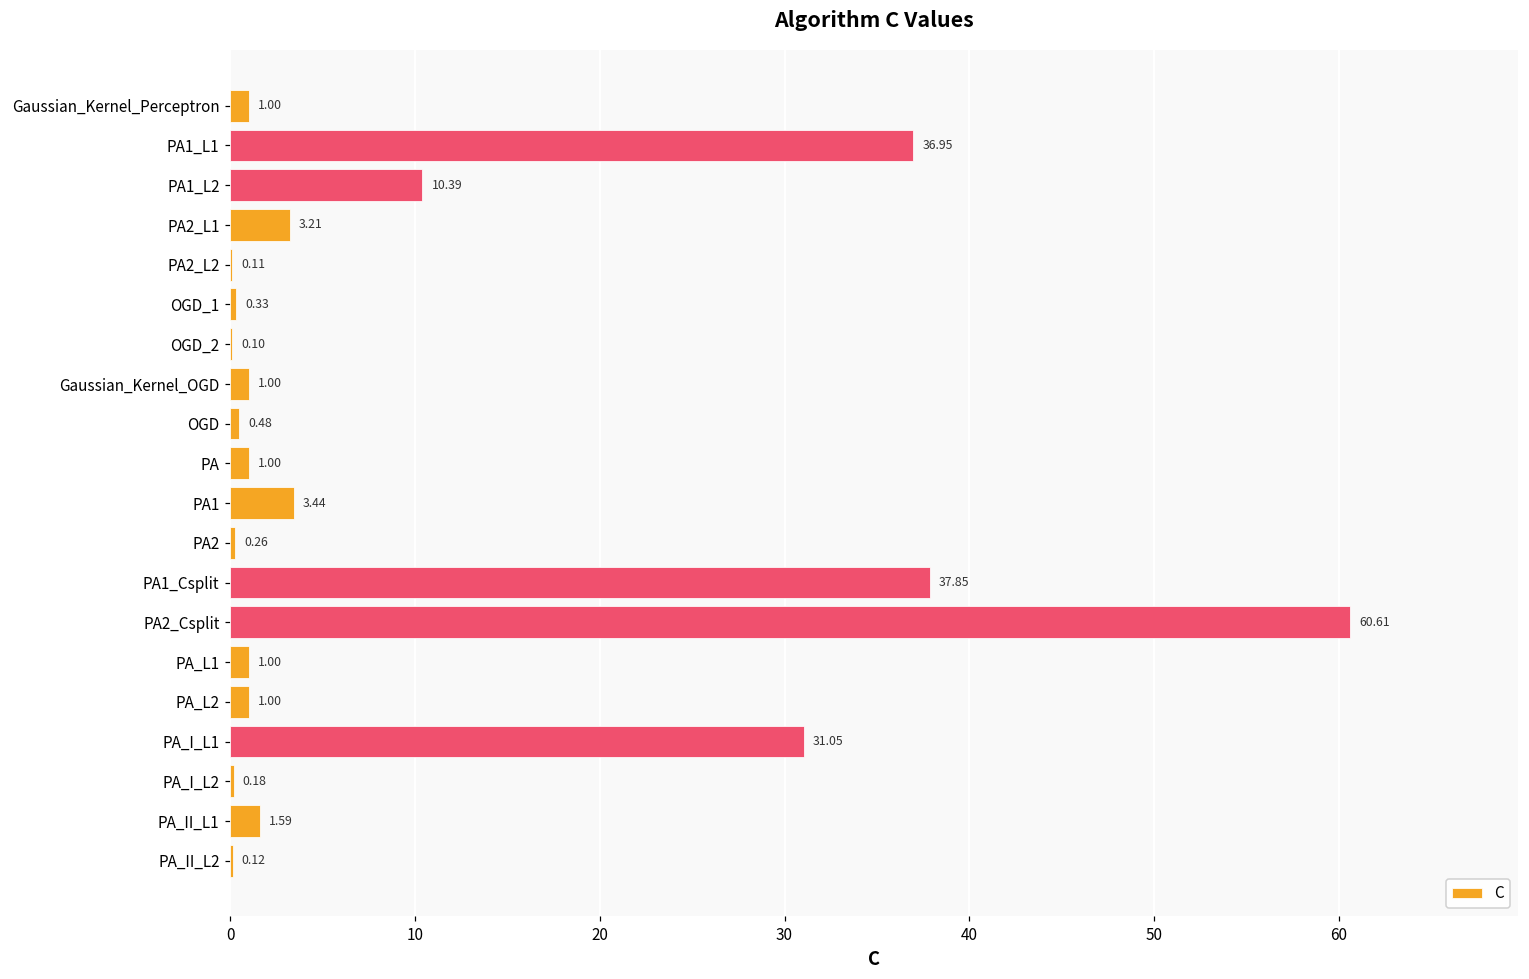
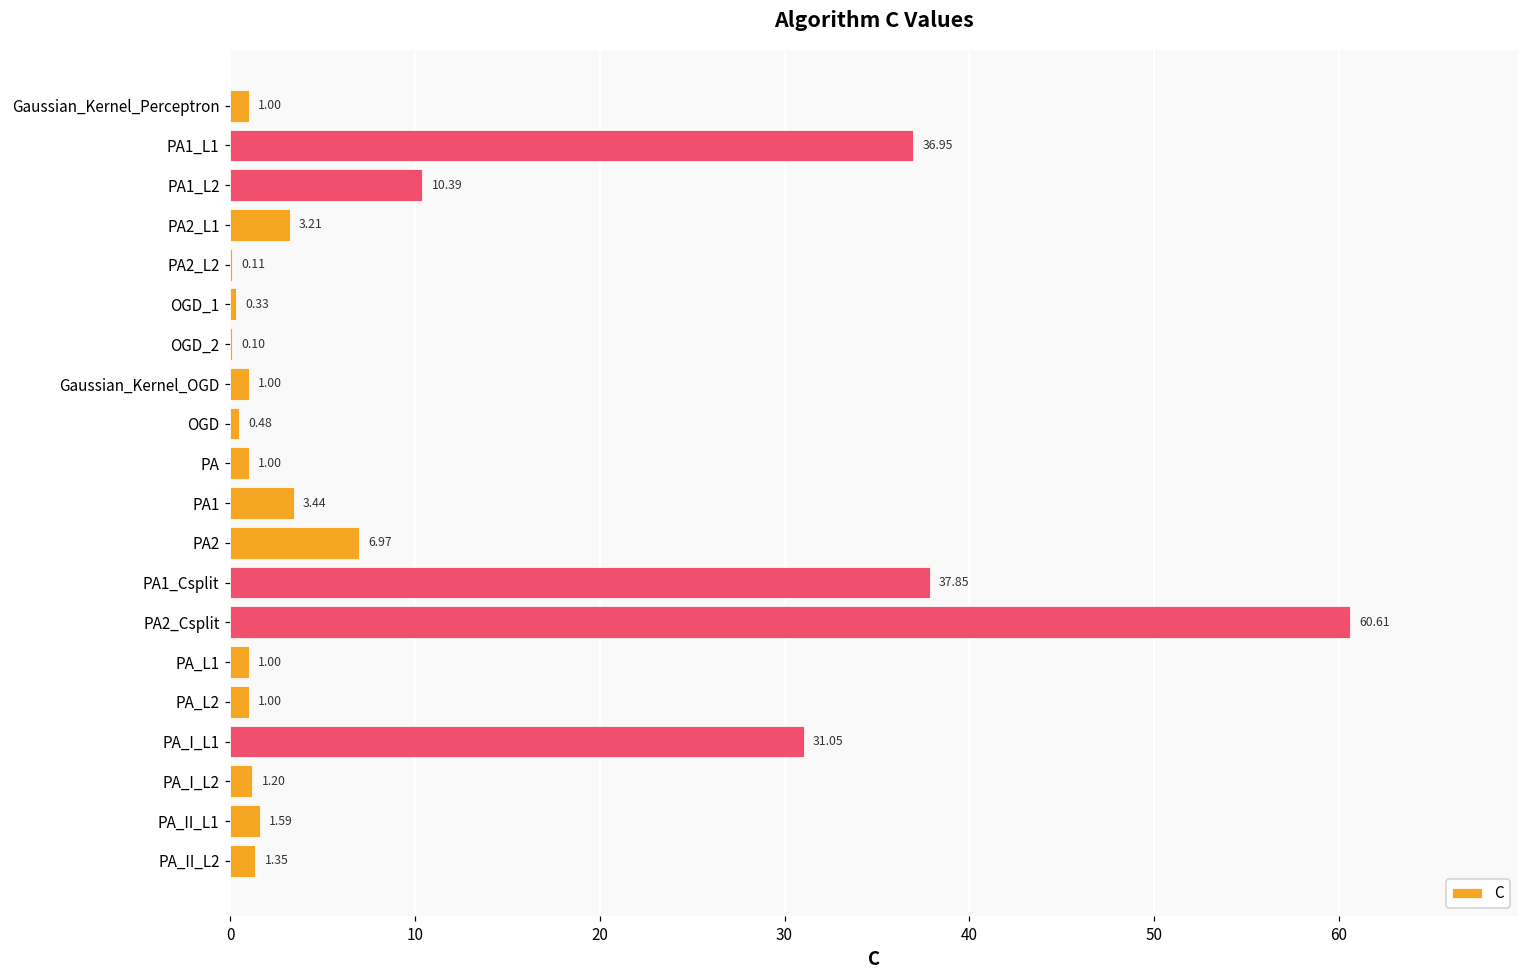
PA2: 0.26 -> 6.97
PA_I_L2: 0.18 -> 1.20
PA_II_L2: 0.12 -> 1.35
